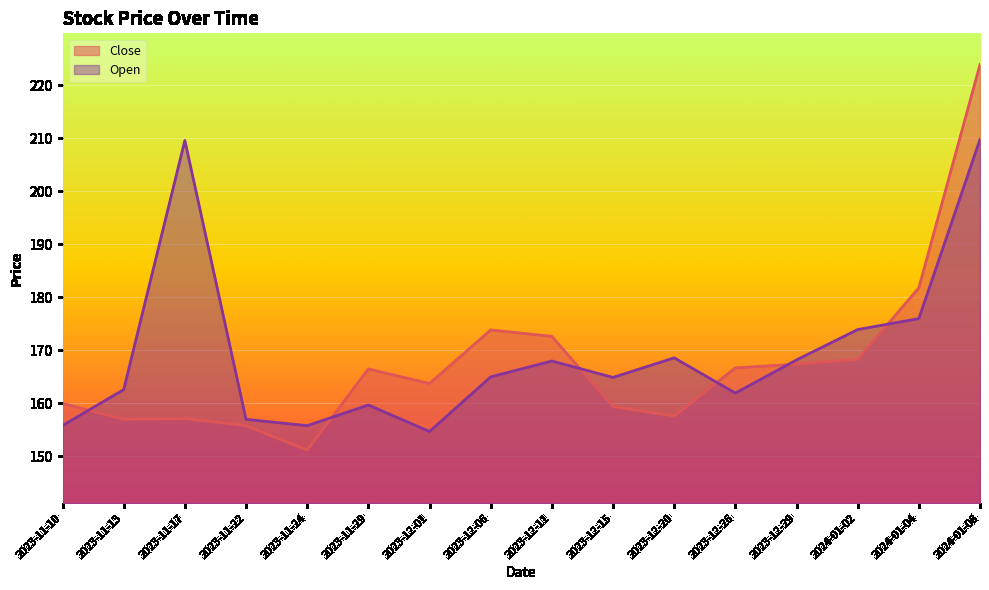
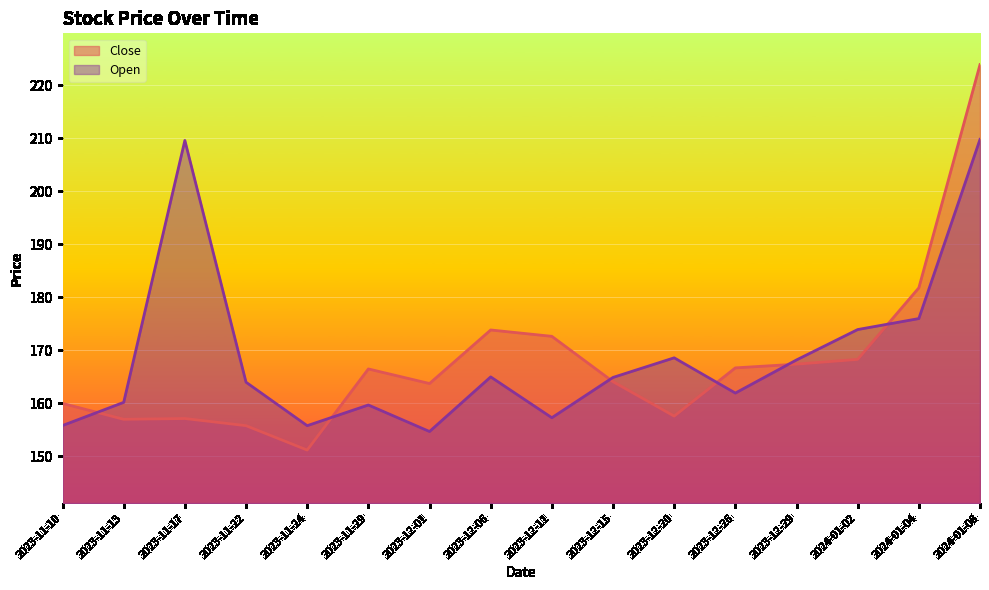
Open, 2023-11-13: 163 -> 160
Open, 2023-11-22: 157 -> 164
Open, 2023-12-11: 168 -> 157
Close, 2023-12-15: 159 -> 164
